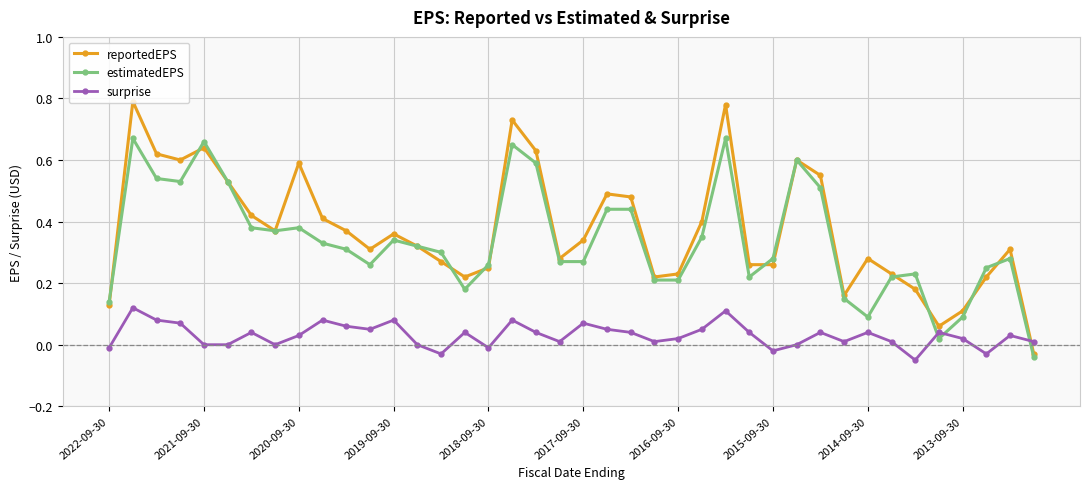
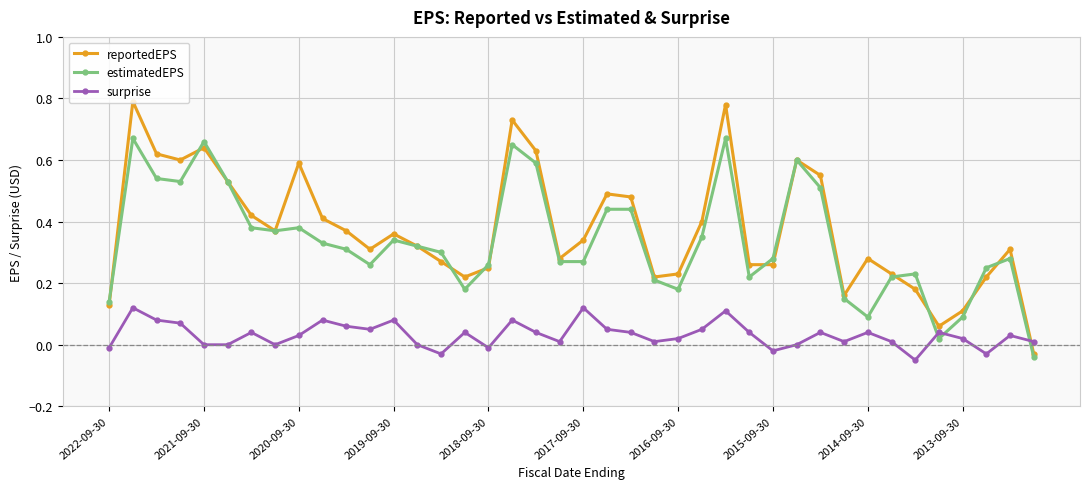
surprise, 2017-09-30: 0.07 -> 0.12
estimatedEPS, 2016-09-30: 0.21 -> 0.18
